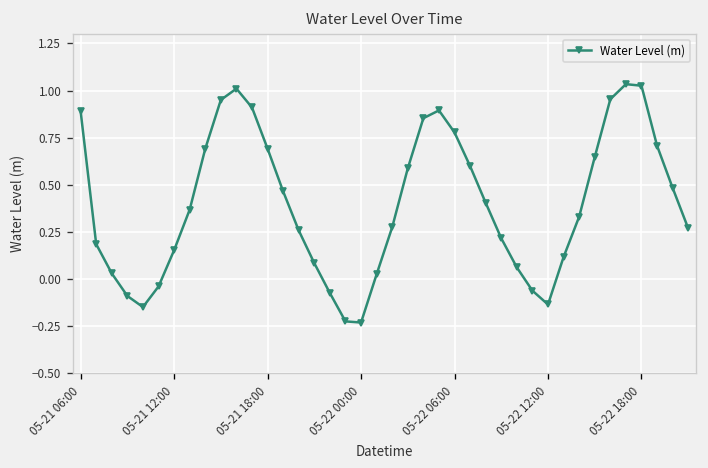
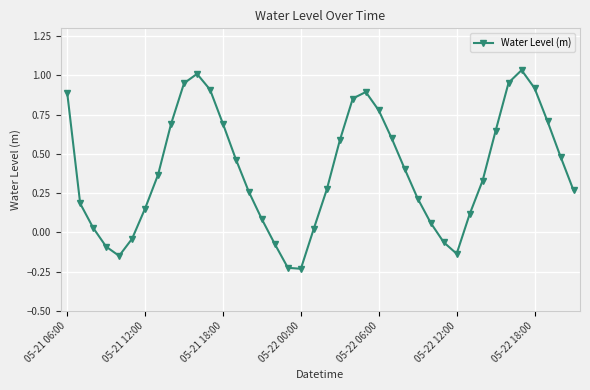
05-22 18:00: 1.03 -> 0.92
